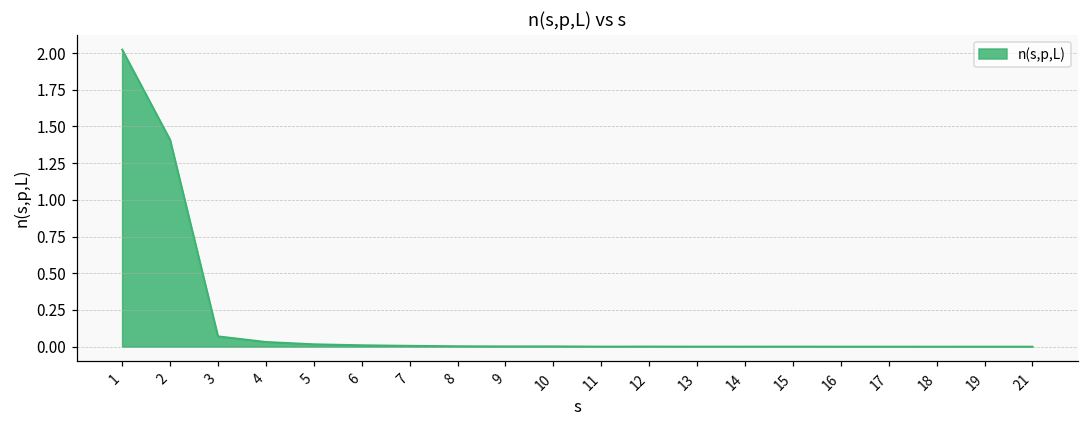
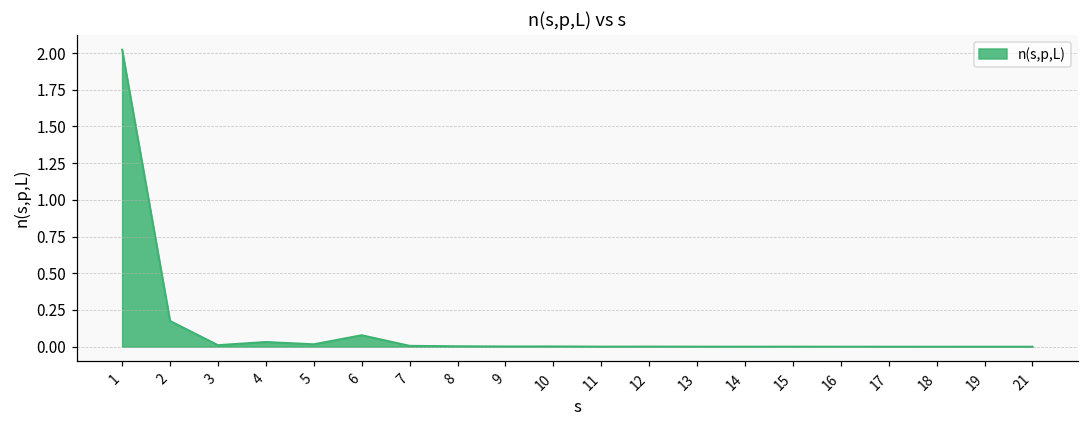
2: 1.41 -> 0.18
3: 0.07 -> 0.01
6: 0.01 -> 0.08
